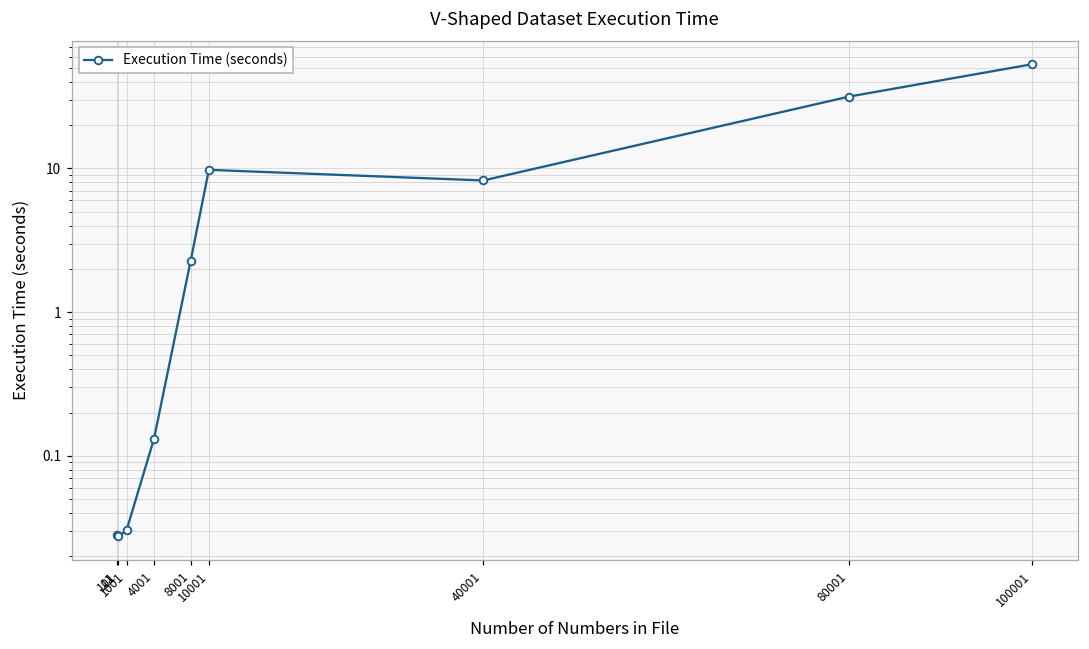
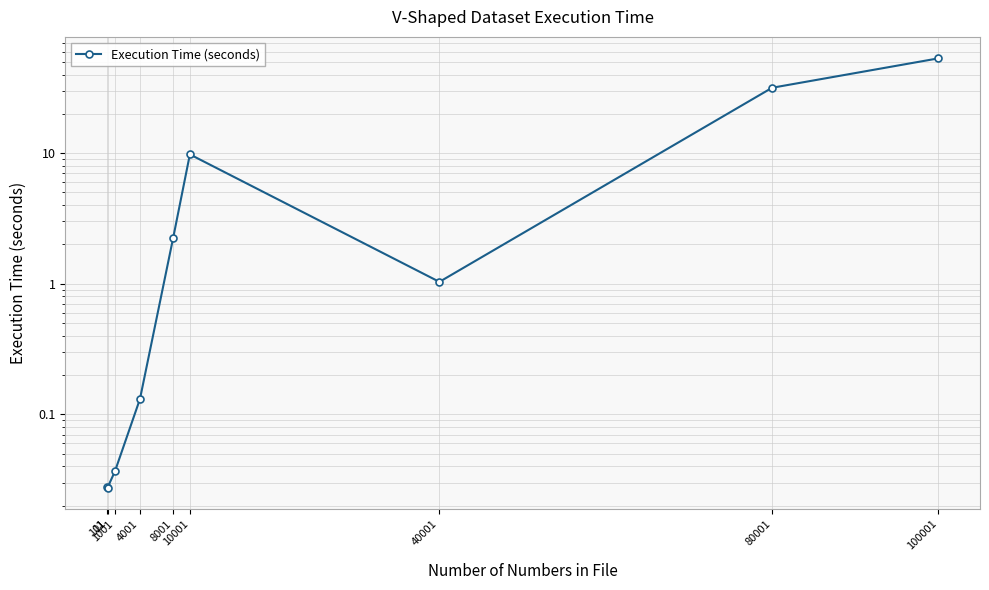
1001: 0.030 -> 0.037
40001: 8 -> 1.0
